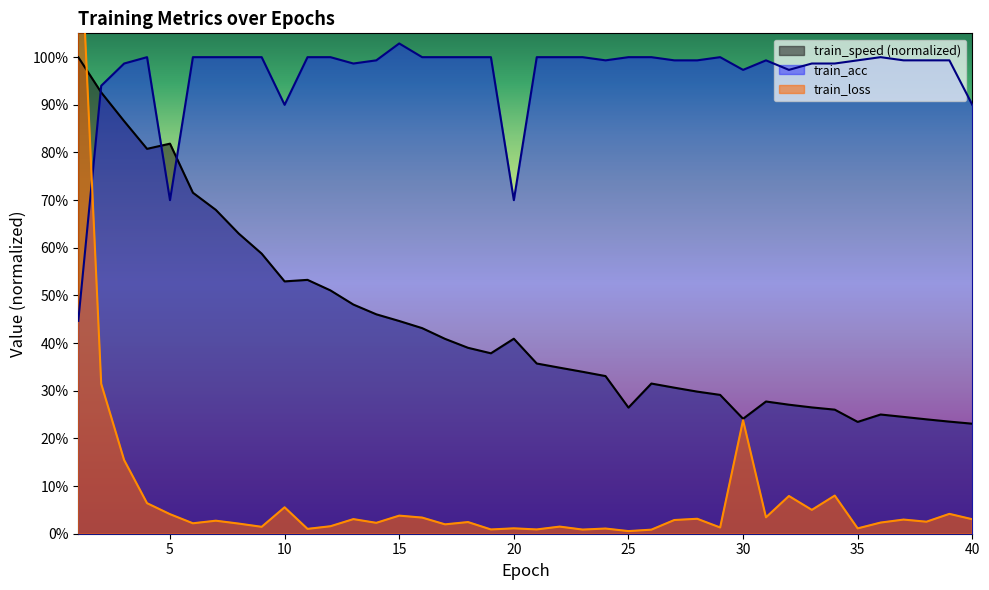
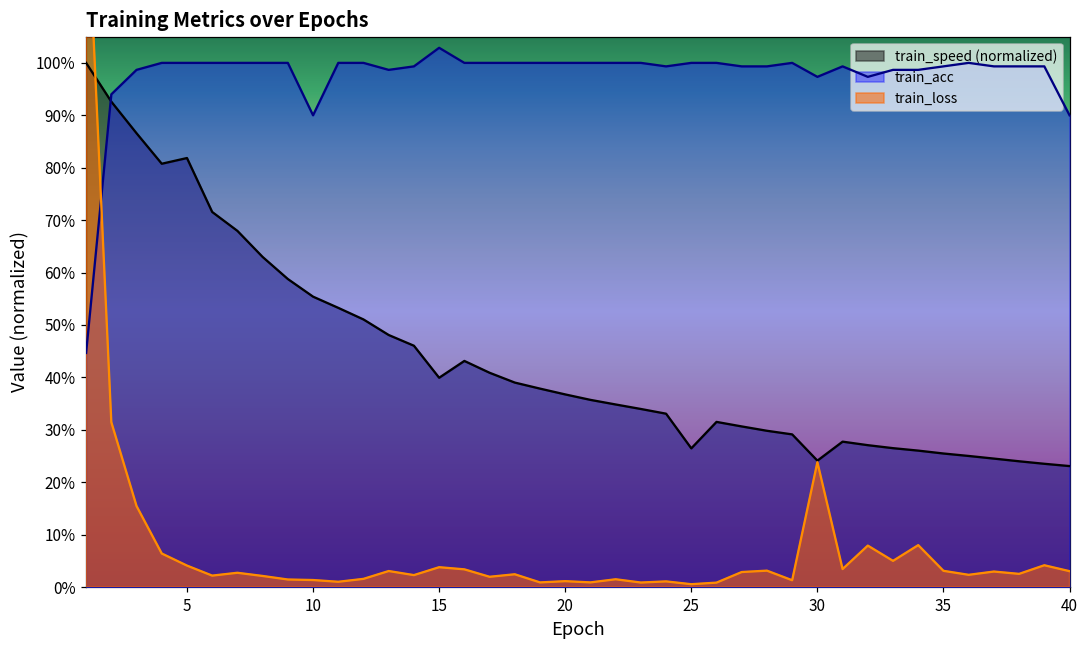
train_acc, 5: 70% -> 100%
train_speed (normalized), 10: 53% -> 55%
train_loss, 10: 6% -> 1%
train_speed (normalized), 15: 45% -> 40%
train_speed (normalized), 20: 41% -> 37%
train_acc, 20: 70% -> 100%
train_speed (normalized), 35: 23% -> 25%
train_loss, 35: 1% -> 3%
